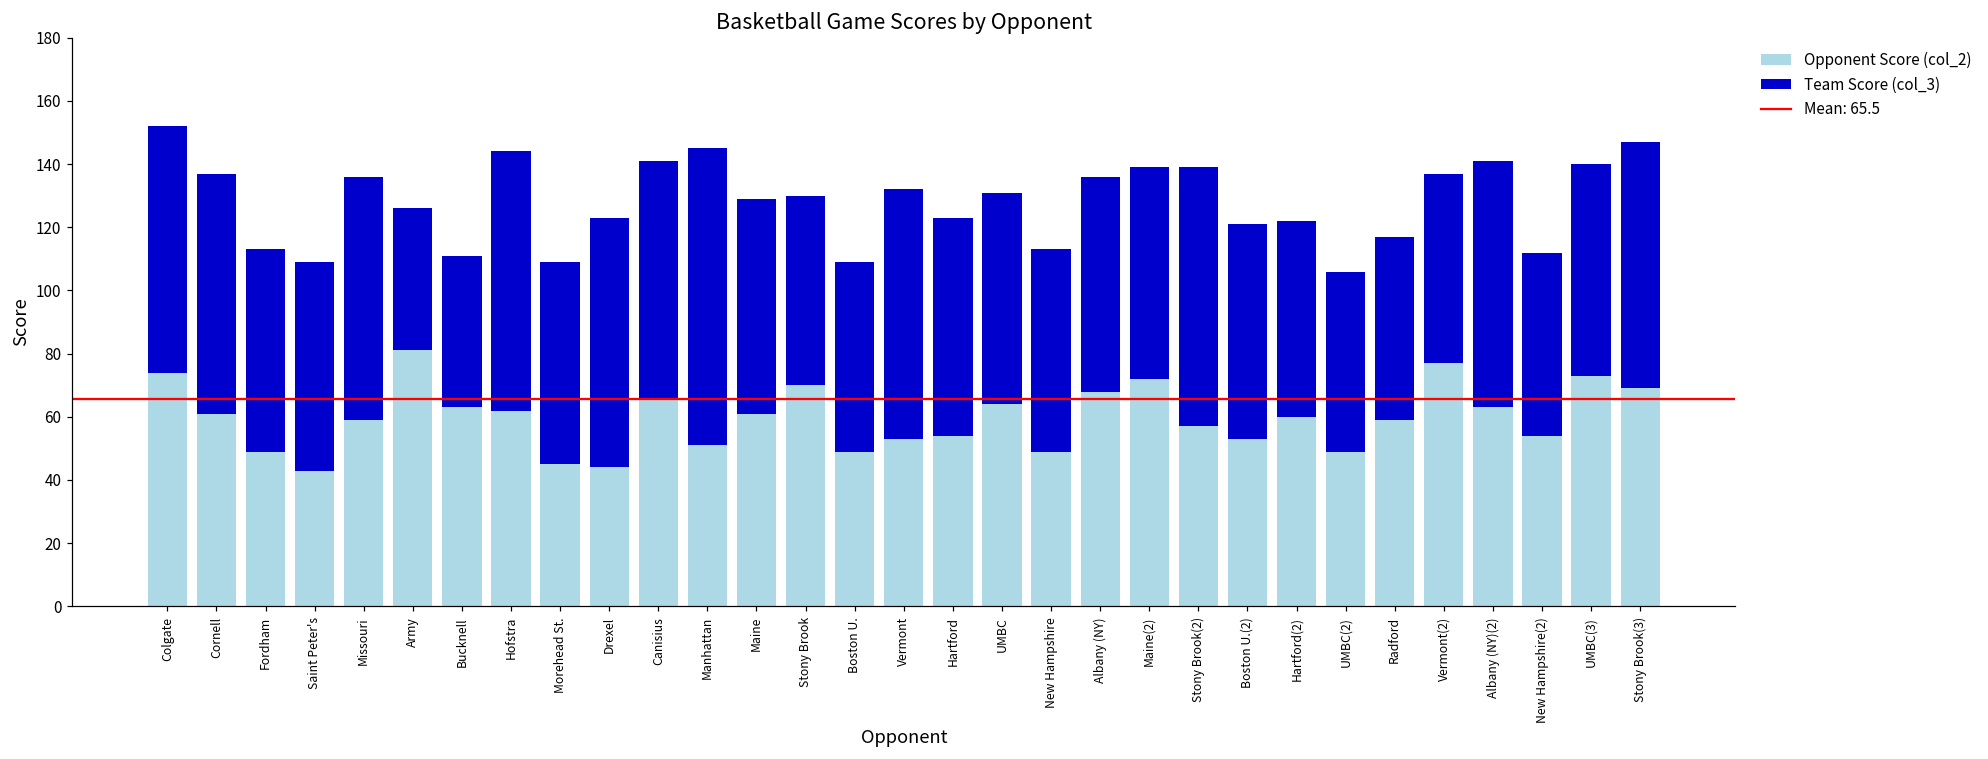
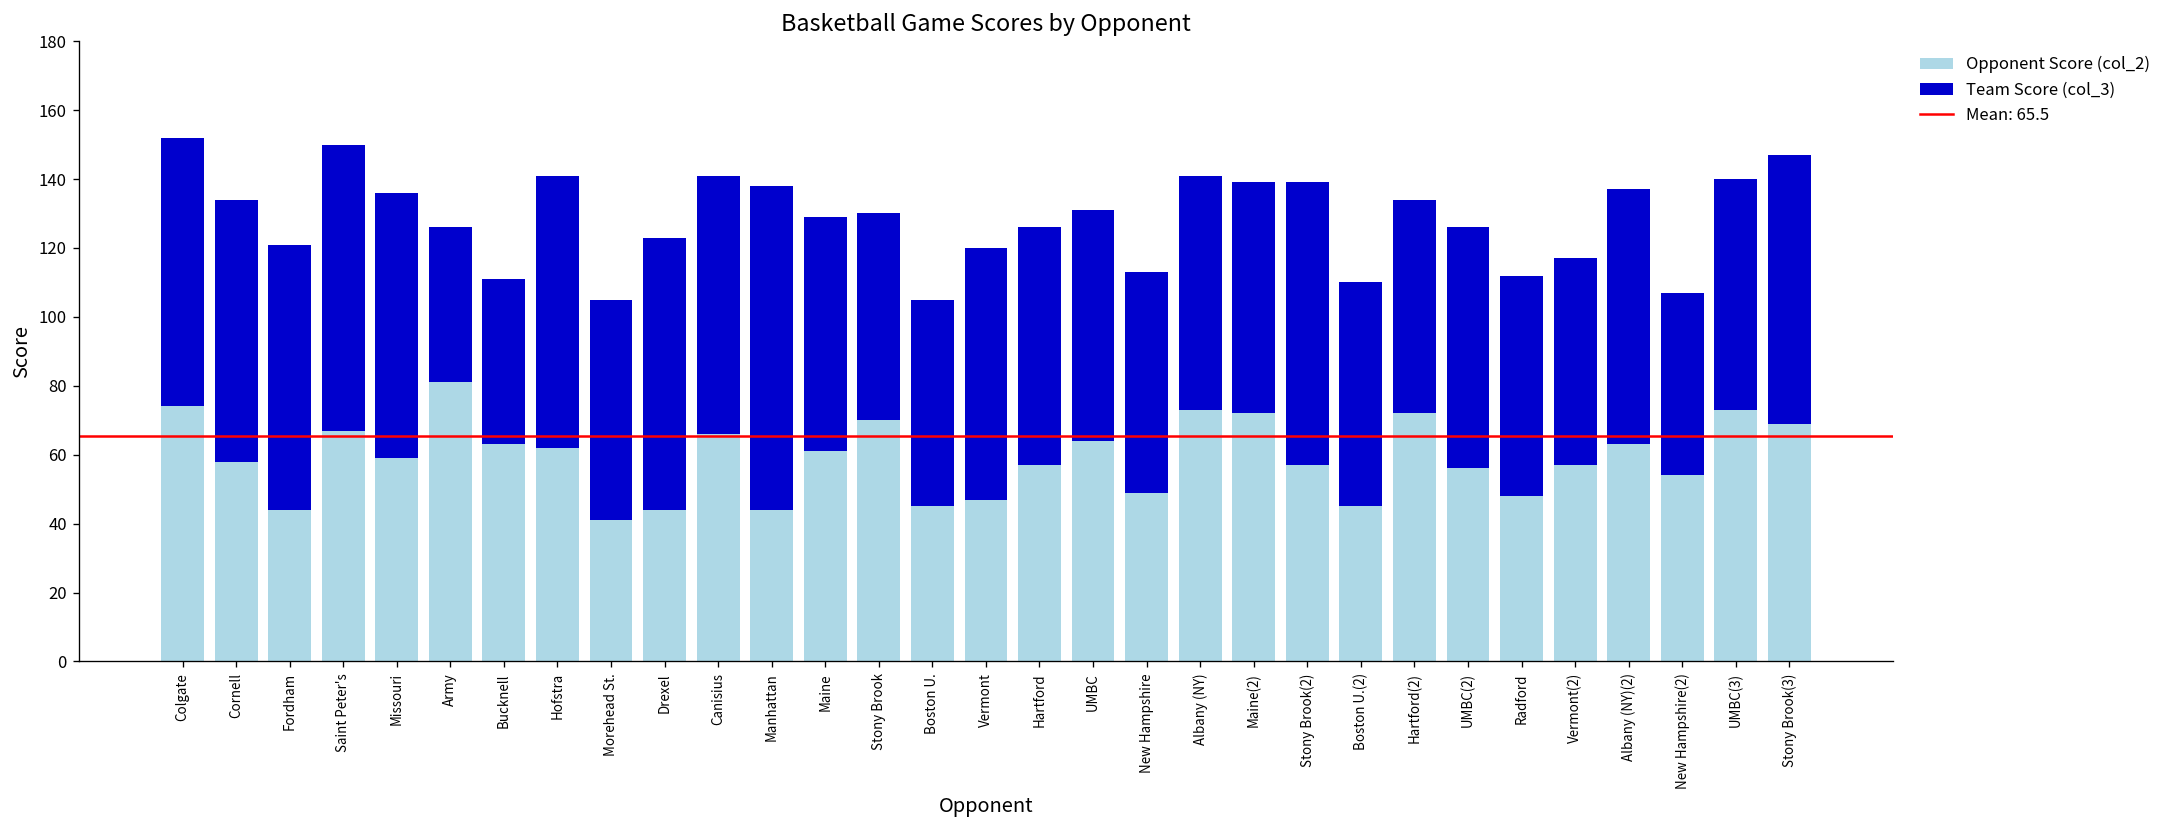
Opponent Score (col_2), Cornell: 61 -> 58
Opponent Score (col_2), Fordham: 49 -> 44
Team Score (col_3), Fordham: 64 -> 77
Opponent Score (col_2), Saint Peter's: 43 -> 67
Team Score (col_3), Saint Peter's: 66 -> 83
Team Score (col_3), Hofstra: 82 -> 79
Opponent Score (col_2), Morehead St.: 45 -> 41
Opponent Score (col_2), Manhattan: 51 -> 44
Opponent Score (col_2), Boston U.: 49 -> 45
Opponent Score (col_2), Vermont: 53 -> 47
Team Score (col_3), Vermont: 79 -> 73
Opponent Score (col_2), Hartford: 54 -> 57
Opponent Score (col_2), Albany (NY): 68 -> 73
Opponent Score (col_2), Boston U.(2): 53 -> 45
Team Score (col_3), Boston U.(2): 68 -> 65
Opponent Score (col_2), Hartford(2): 60 -> 72
Opponent Score (col_2), UMBC(2): 49 -> 56
Team Score (col_3), UMBC(2): 57 -> 70
Opponent Score (col_2), Radford: 59 -> 48
Team Score (col_3), Radford: 58 -> 64
Opponent Score (col_2), Vermont(2): 77 -> 57
Team Score (col_3), Albany (NY)(2): 78 -> 74
Team Score (col_3), New Hampshire(2): 58 -> 53
